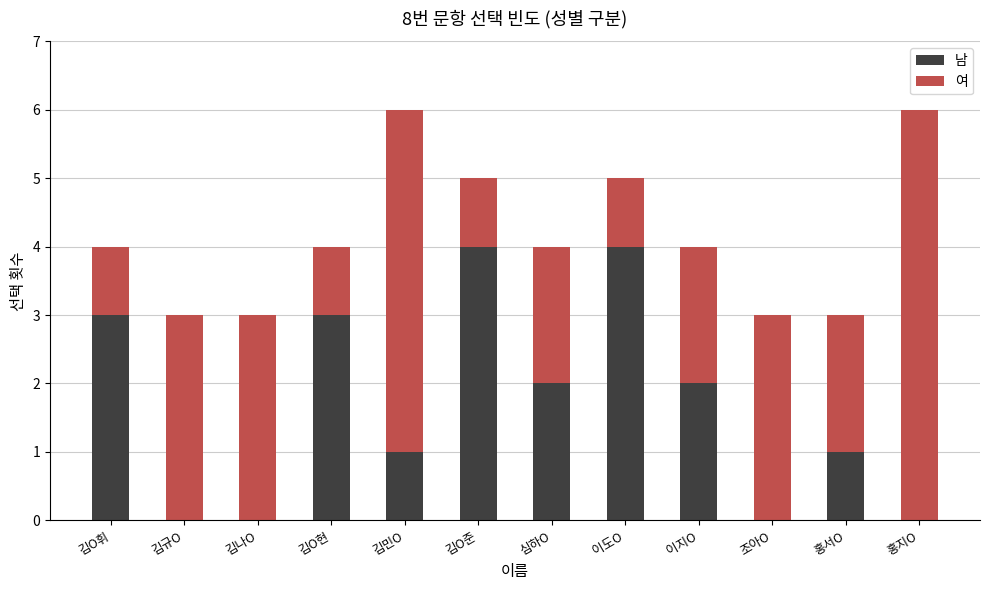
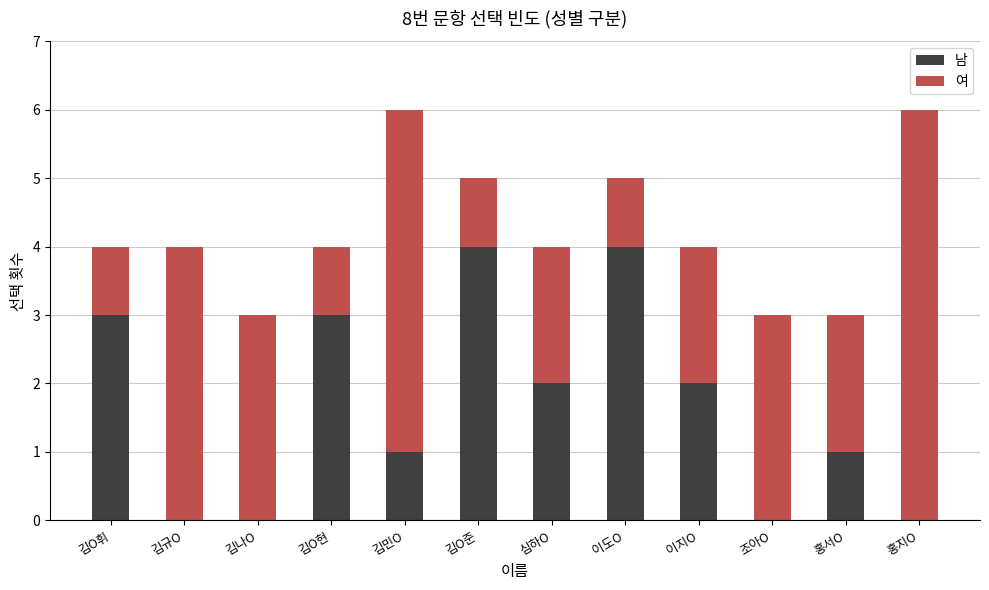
여, 김규O: 3 -> 4
